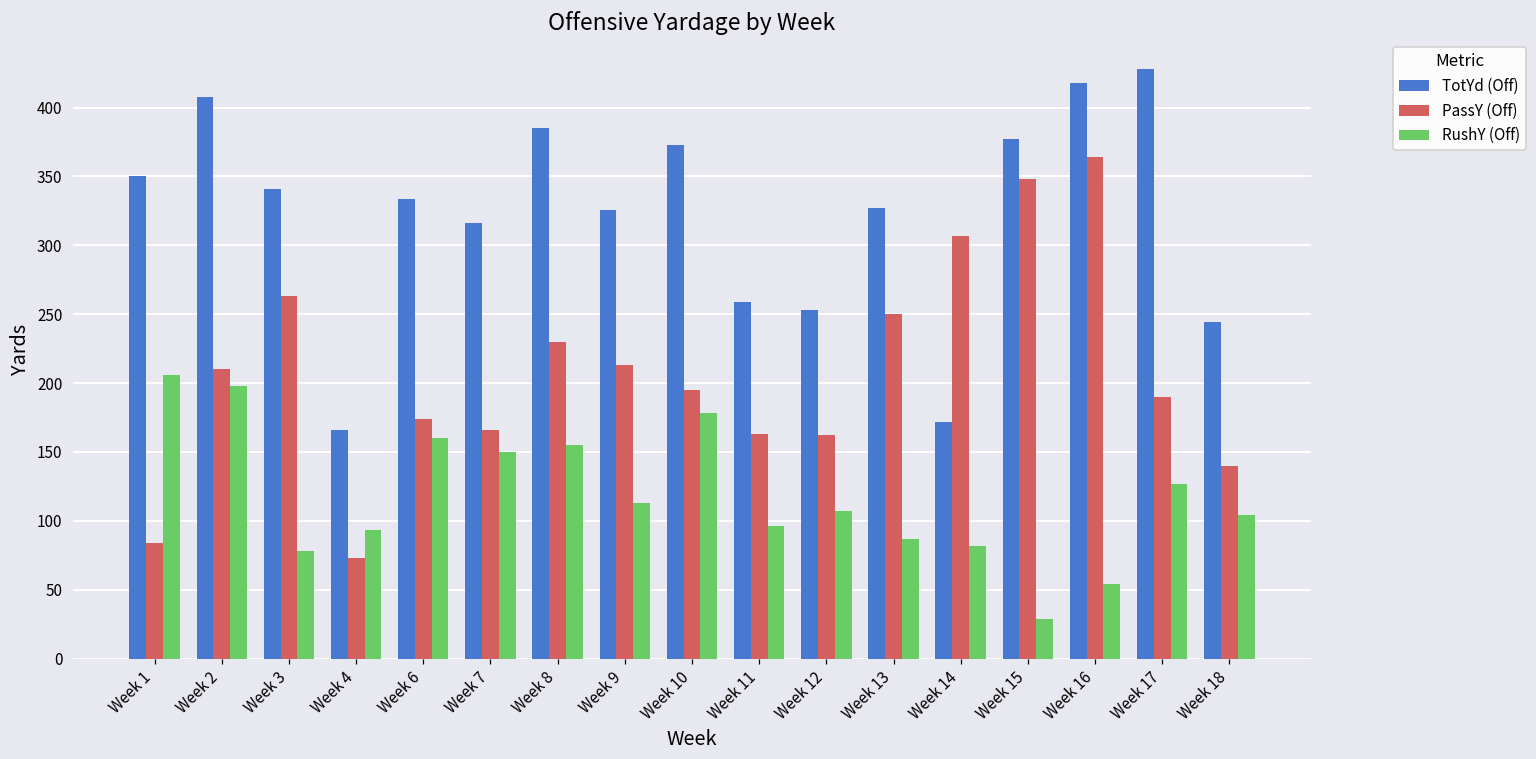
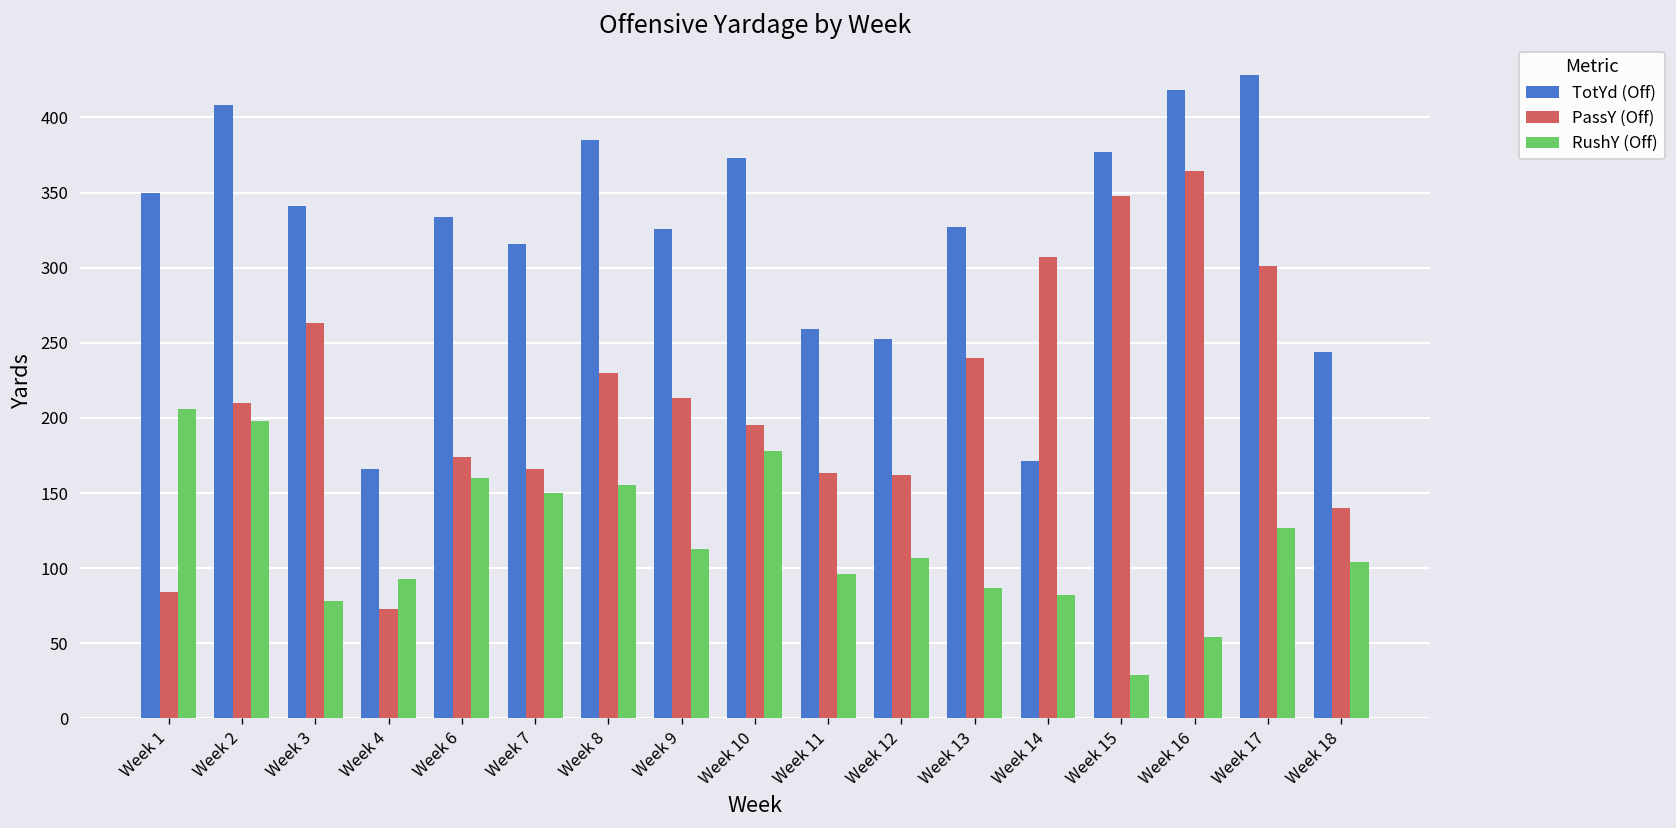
PassY (Off), Week 13: 250 -> 240
PassY (Off), Week 17: 190 -> 301
